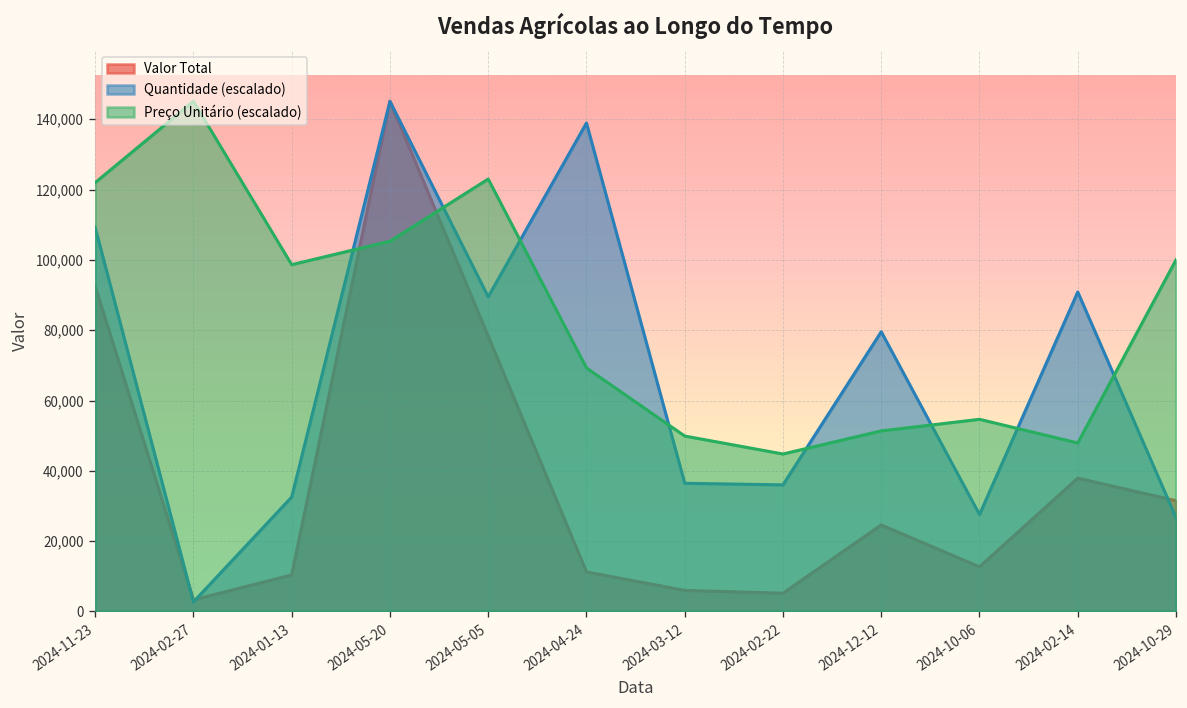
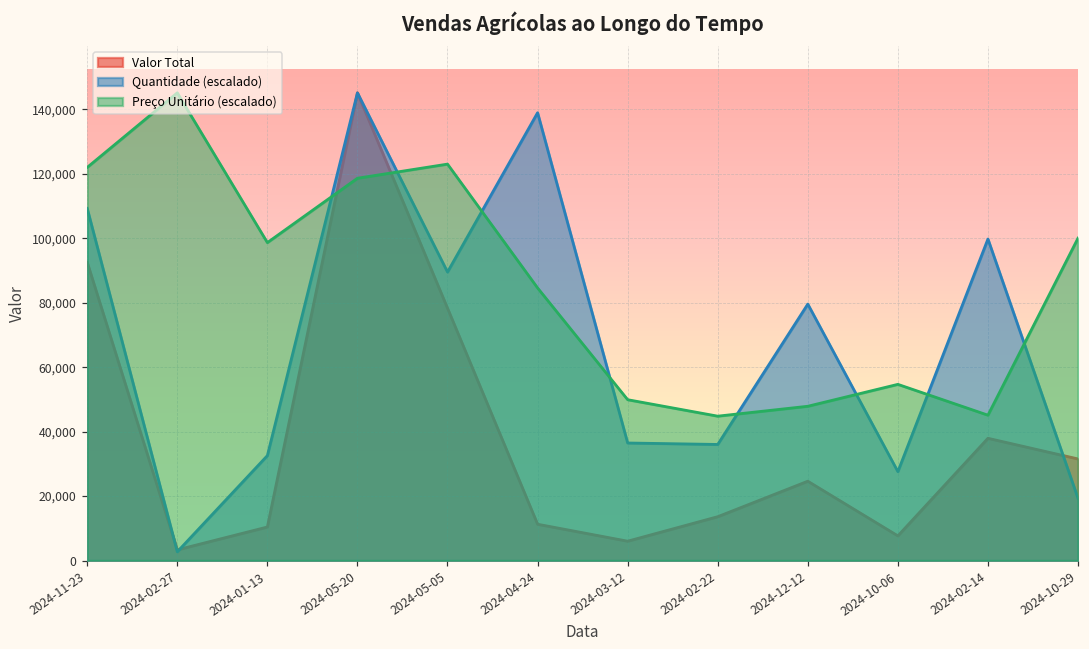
Preço Unitário (escalado), 2024-05-20: 105,000 -> 119,000
Preço Unitário (escalado), 2024-04-24: 69,000 -> 85,000
Valor Total, 2024-02-22: 5,000 -> 14,000
Preço Unitário (escalado), 2024-12-12: 51,000 -> 48,000
Valor Total, 2024-10-06: 13,000 -> 8,000
Quantidade (escalado), 2024-02-14: 91,000 -> 100,000
Preço Unitário (escalado), 2024-02-14: 48,000 -> 45,000
Quantidade (escalado), 2024-10-29: 27,000 -> 19,000
